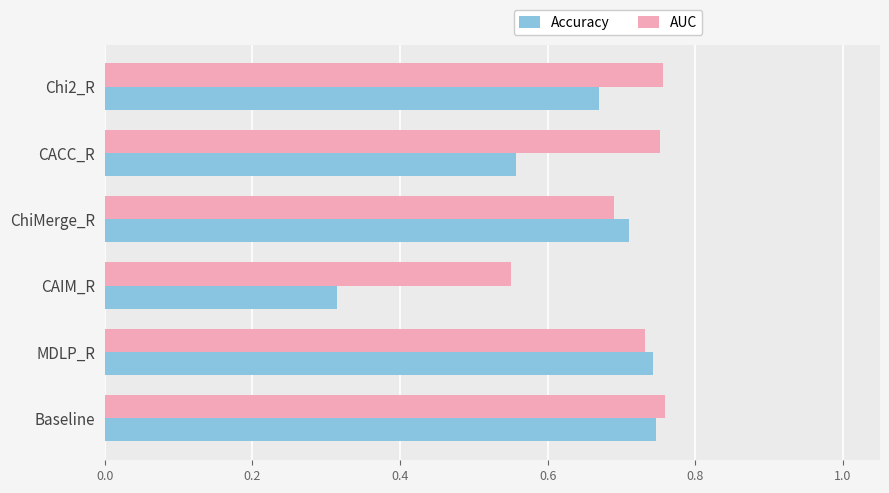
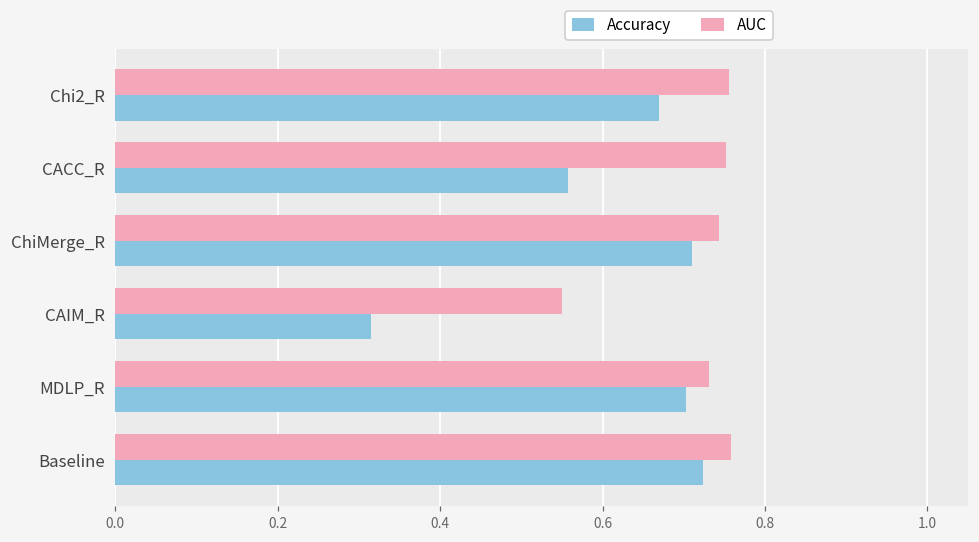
AUC, ChiMerge_R: 0.69 -> 0.74
Accuracy, MDLP_R: 0.74 -> 0.70
Accuracy, Baseline: 0.75 -> 0.72
